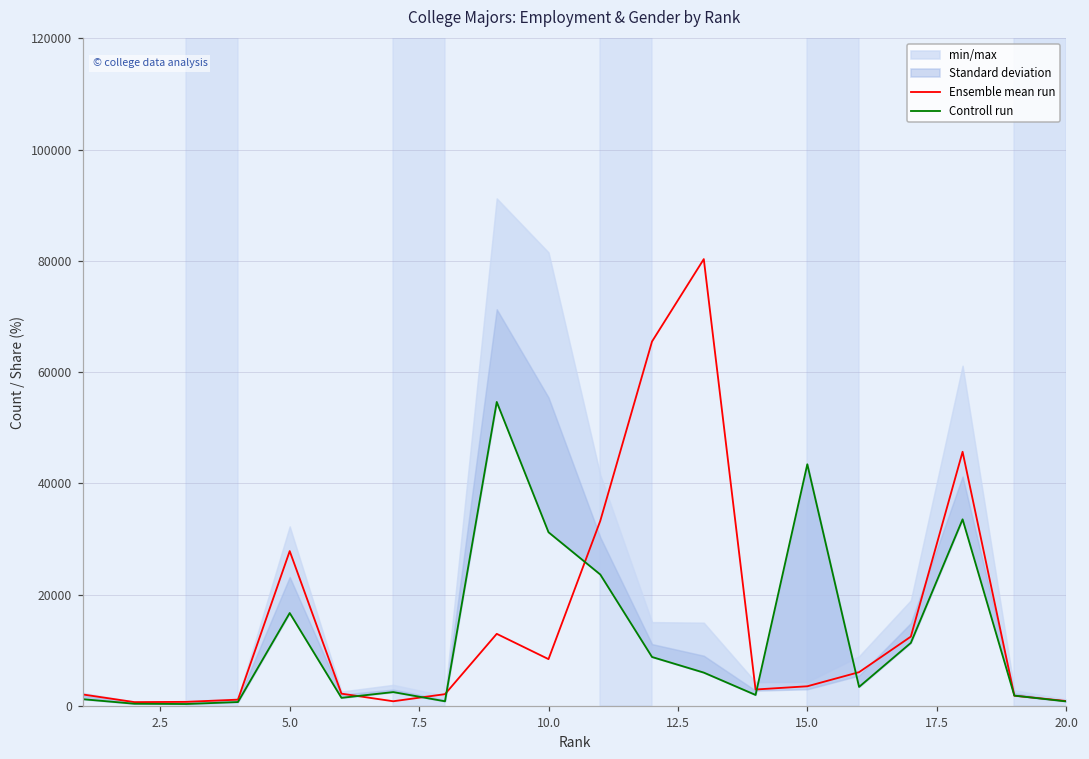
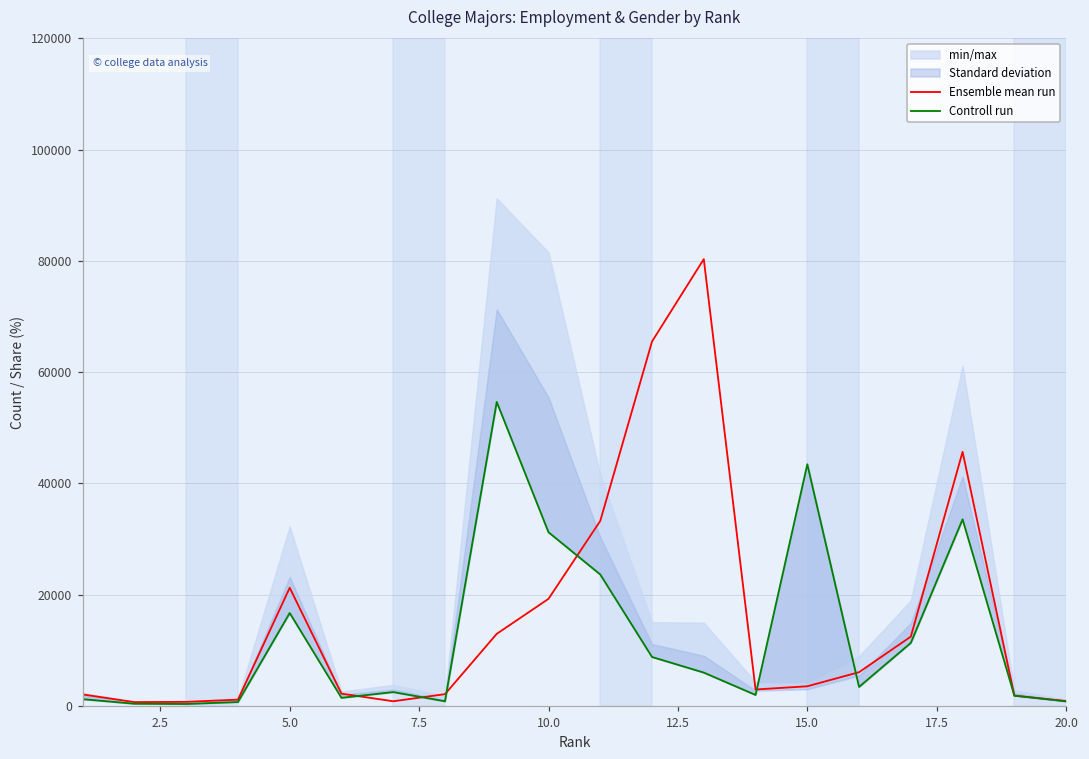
Ensemble mean run, 5.0: 28000 -> 21000
Ensemble mean run, 10.0: 8000 -> 19000
